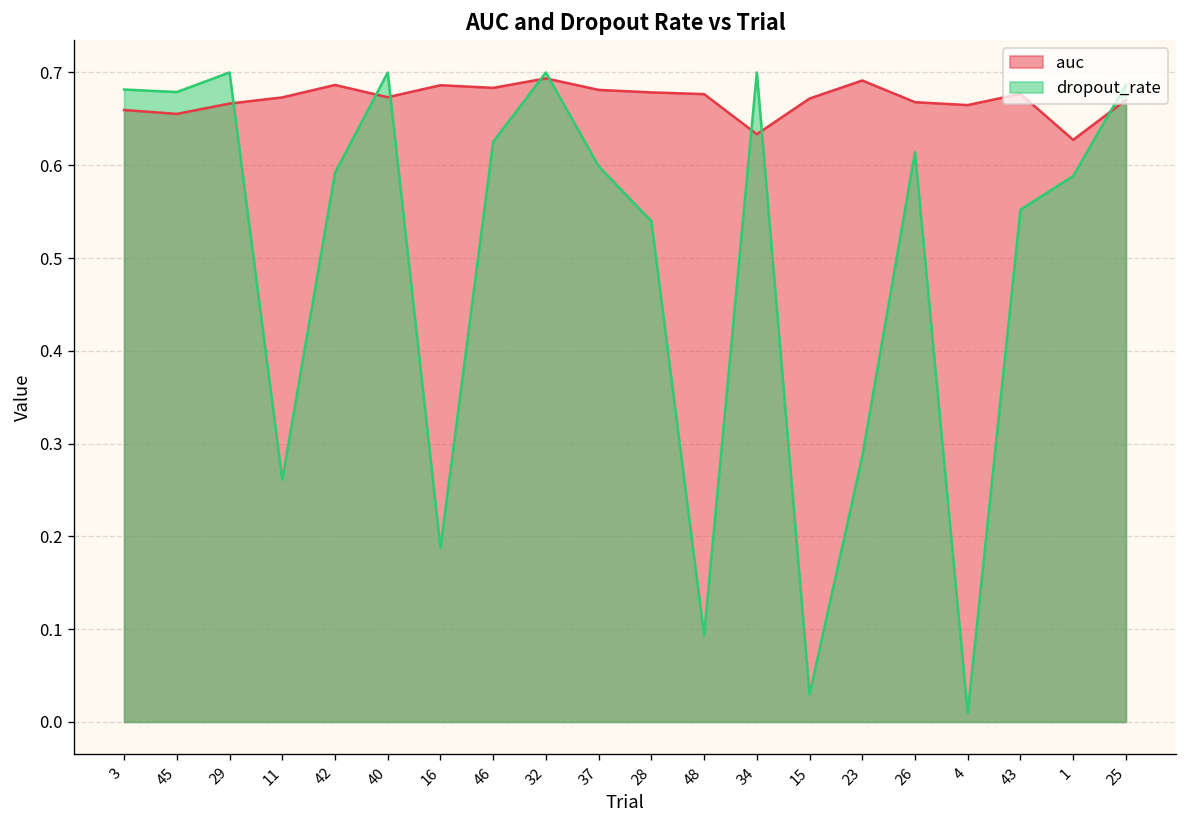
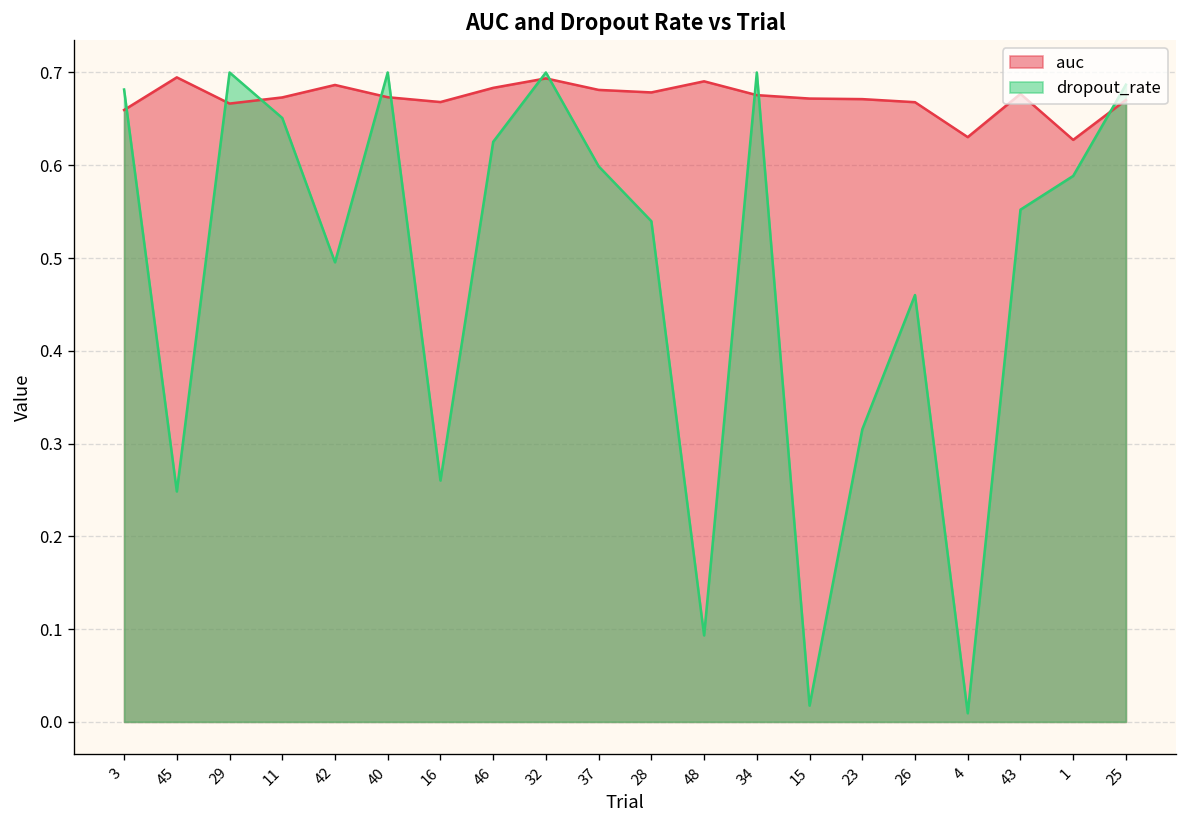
auc, 45: 0.66 -> 0.69
dropout_rate, 45: 0.68 -> 0.25
dropout_rate, 11: 0.26 -> 0.65
dropout_rate, 42: 0.59 -> 0.50
auc, 16: 0.69 -> 0.67
dropout_rate, 16: 0.19 -> 0.26
auc, 48: 0.68 -> 0.69
auc, 34: 0.63 -> 0.68
dropout_rate, 15: 0.03 -> 0.02
auc, 23: 0.69 -> 0.67
dropout_rate, 23: 0.29 -> 0.32
dropout_rate, 26: 0.61 -> 0.46
auc, 4: 0.66 -> 0.63
